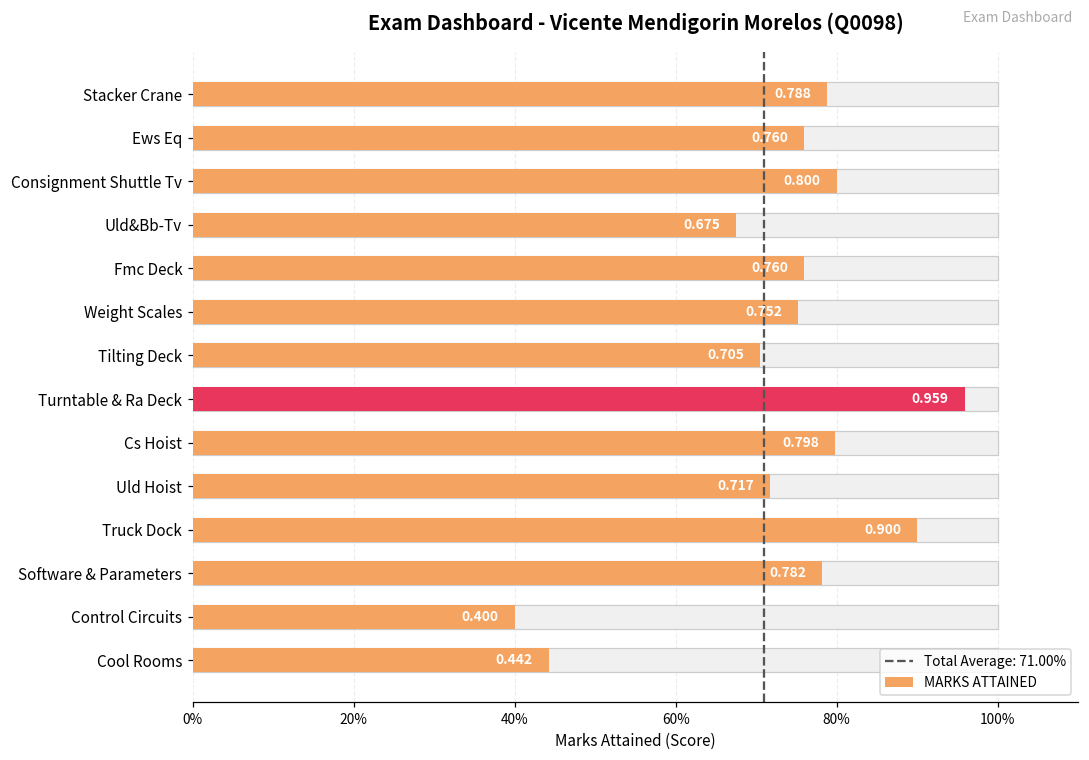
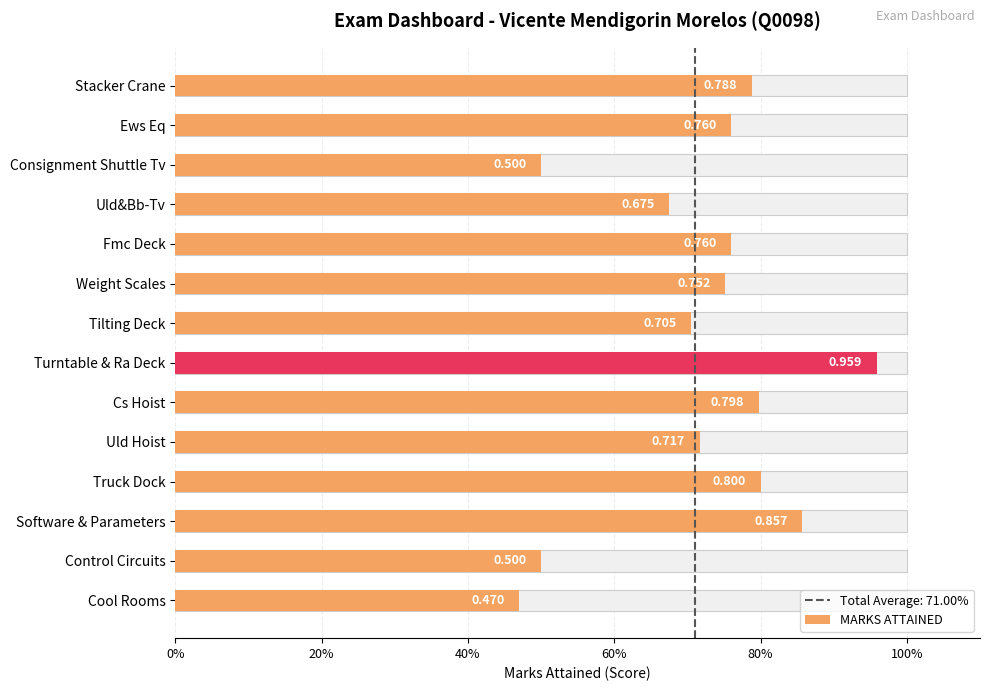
MARKS ATTAINED, Consignment Shuttle Tv: 0.800 -> 0.500
MARKS ATTAINED, Truck Dock: 0.900 -> 0.800
MARKS ATTAINED, Software & Parameters: 0.782 -> 0.857
MARKS ATTAINED, Control Circuits: 0.400 -> 0.500
MARKS ATTAINED, Cool Rooms: 0.442 -> 0.470
